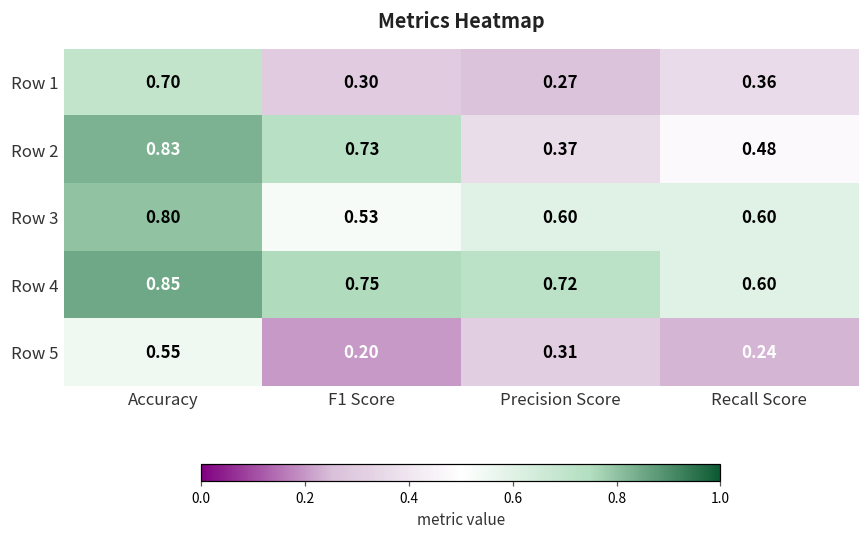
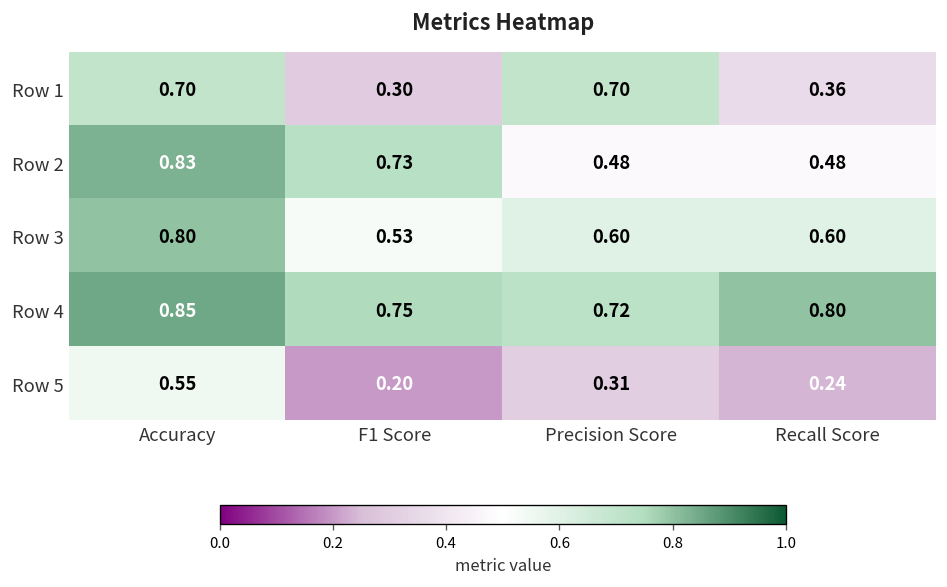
Row 1, Precision Score: 0.27 -> 0.70
Row 2, Precision Score: 0.37 -> 0.48
Row 4, Recall Score: 0.60 -> 0.80
